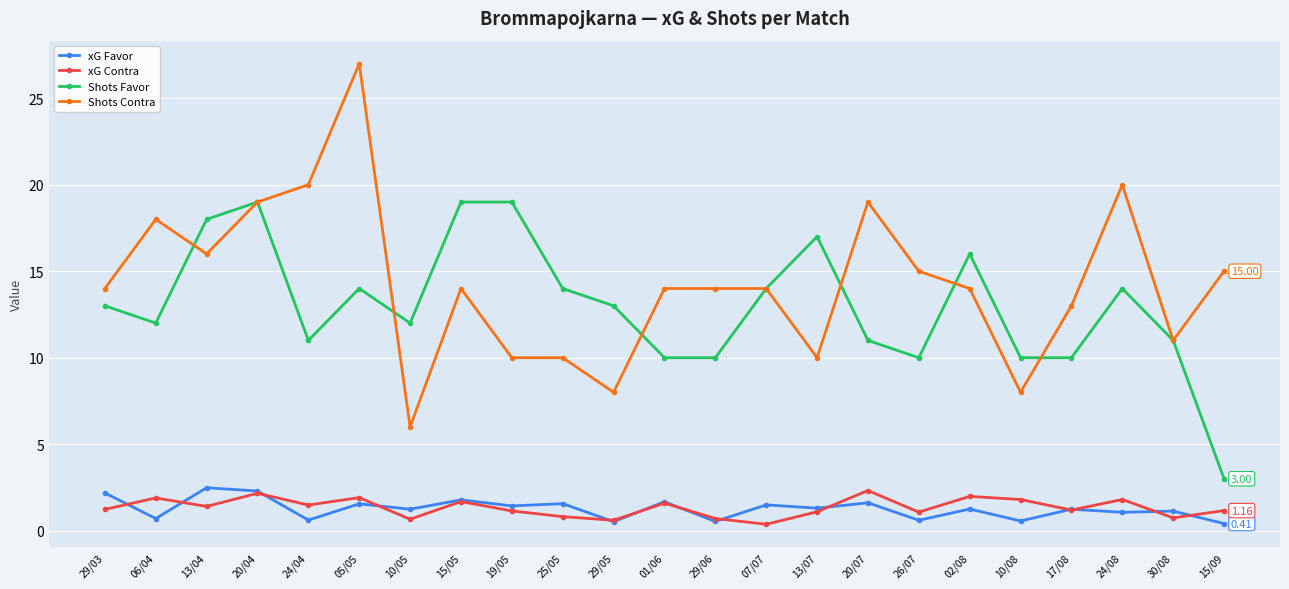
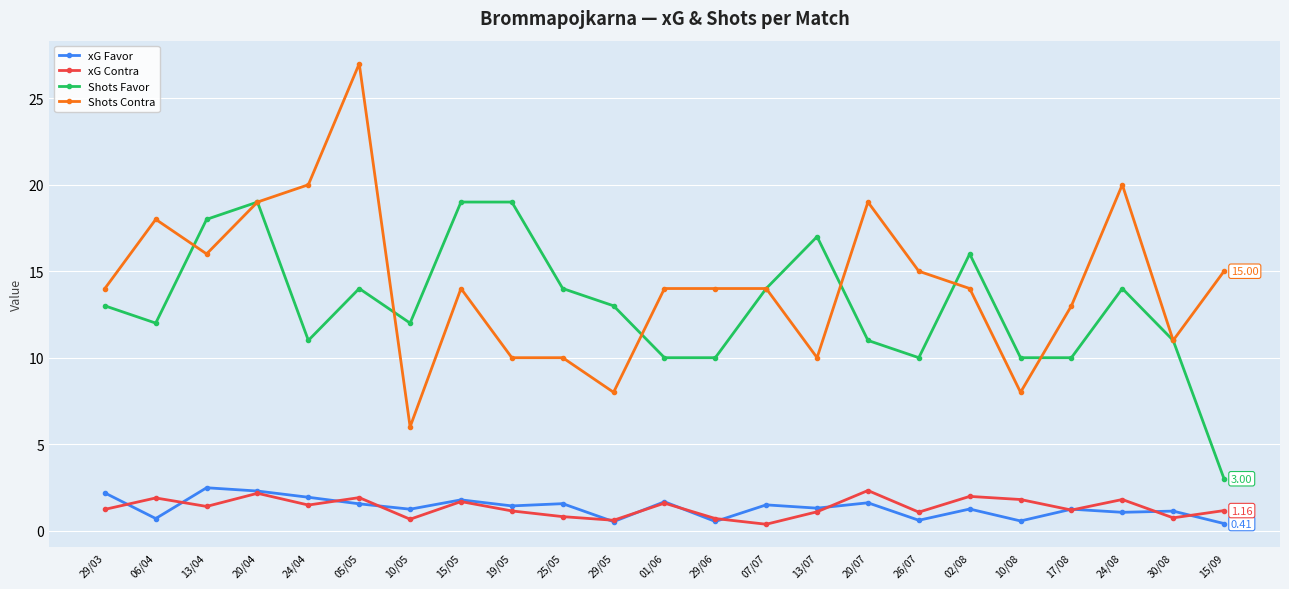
xG Favor, 24/04: 0.6 -> 1.9
